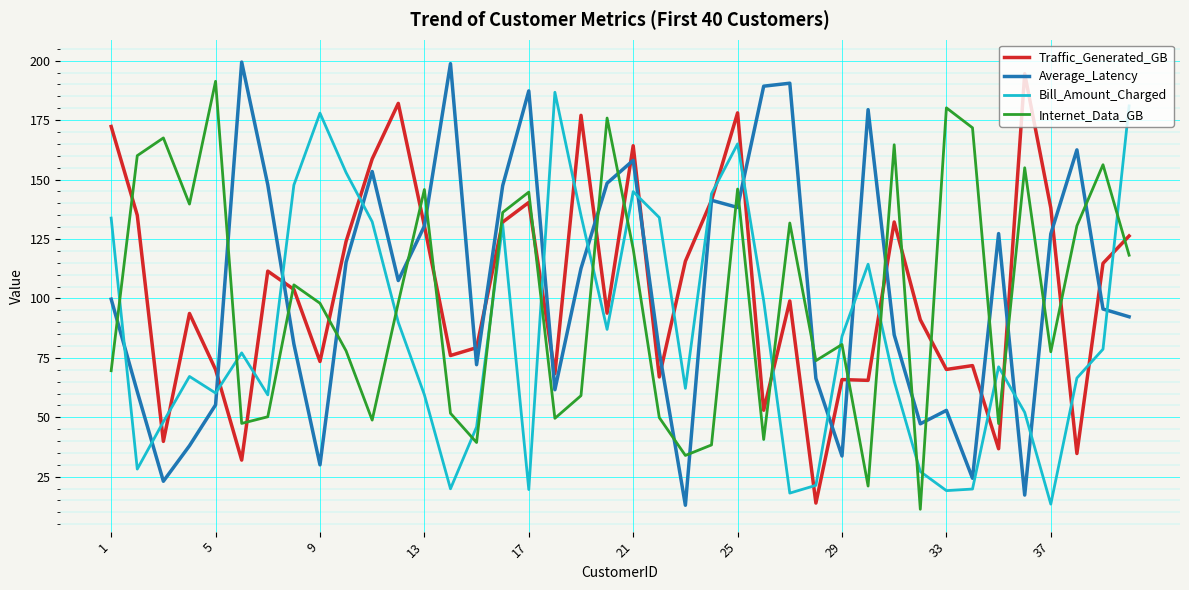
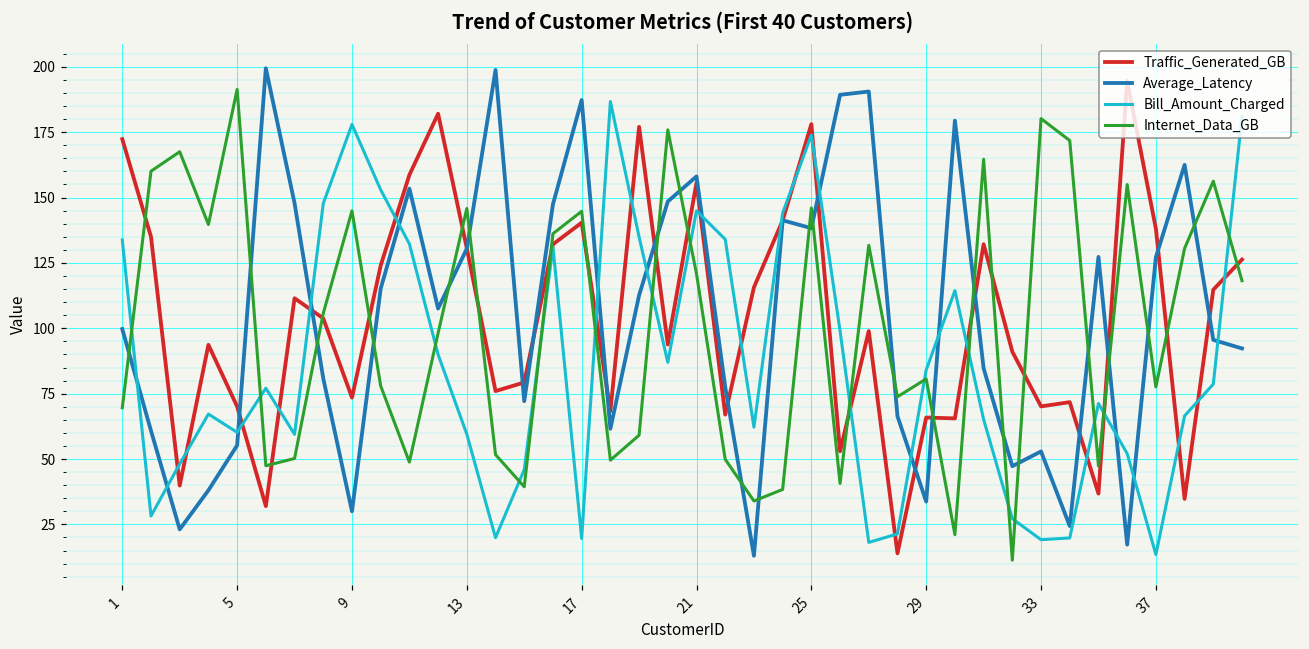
Internet_Data_GB, 9: 98 -> 145
Traffic_Generated_GB, 21: 164 -> 156
Bill_Amount_Charged, 25: 165 -> 174
